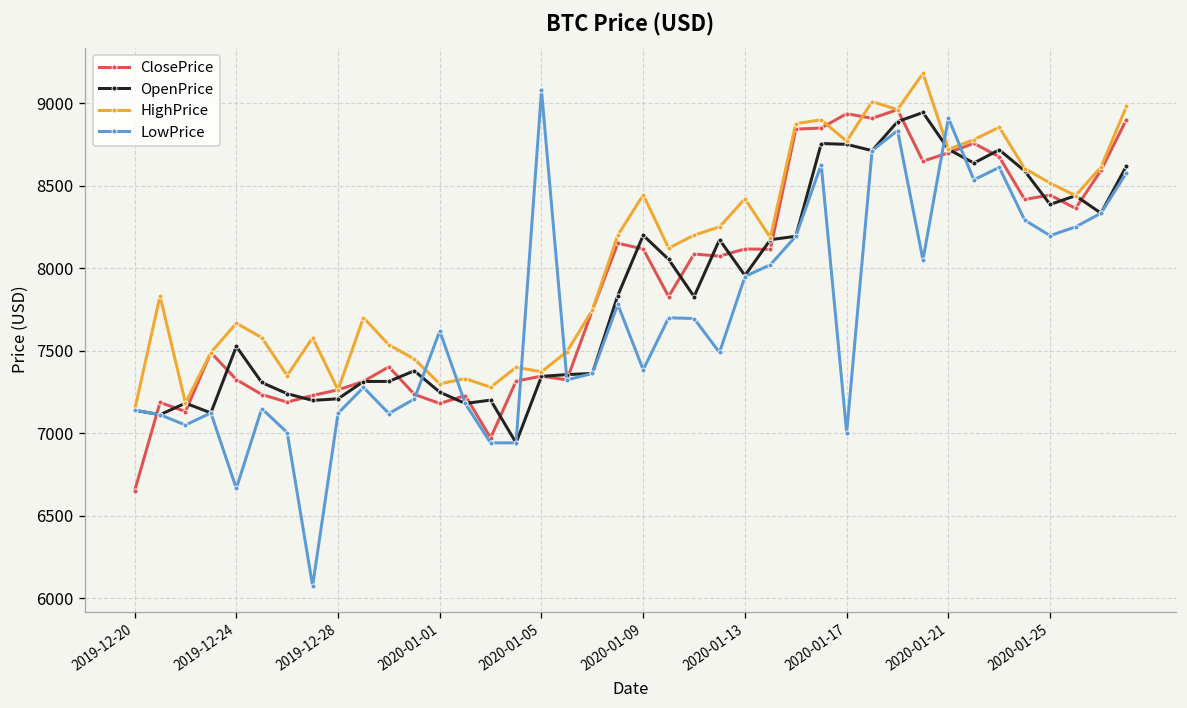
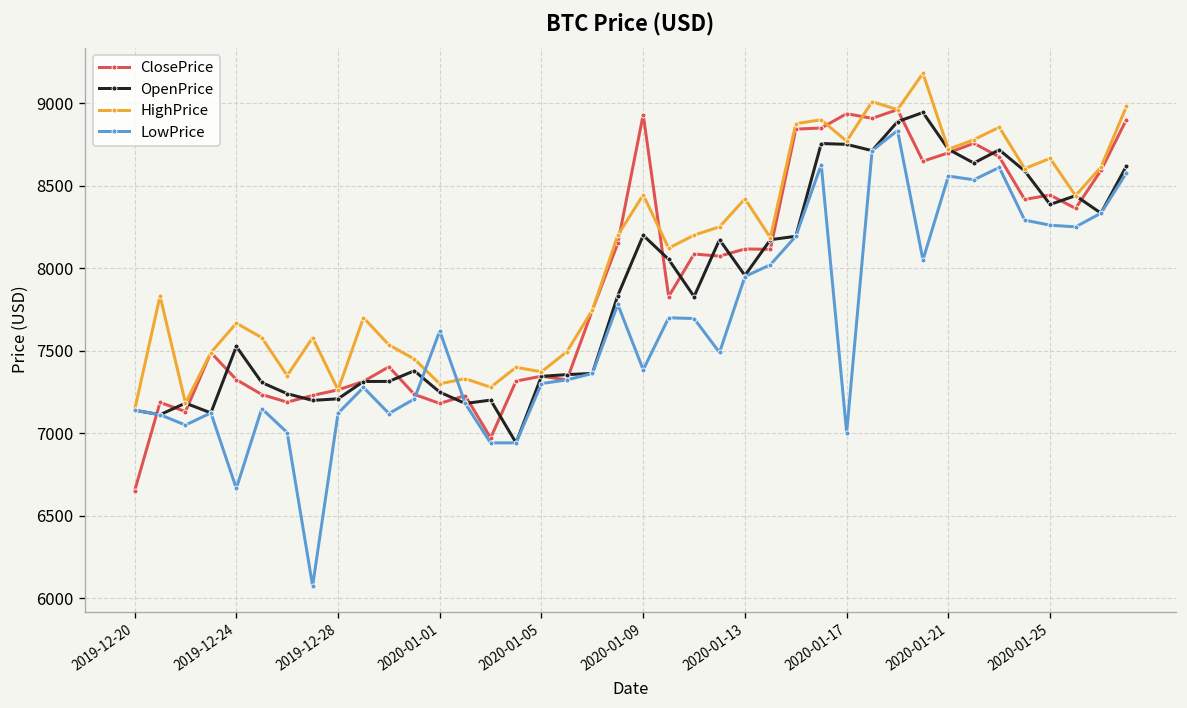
LowPrice, 2020-01-05: 9080 -> 7300
ClosePrice, 2020-01-09: 8120 -> 8930
LowPrice, 2020-01-21: 8910 -> 8560
HighPrice, 2020-01-25: 8520 -> 8670
LowPrice, 2020-01-25: 8200 -> 8260
